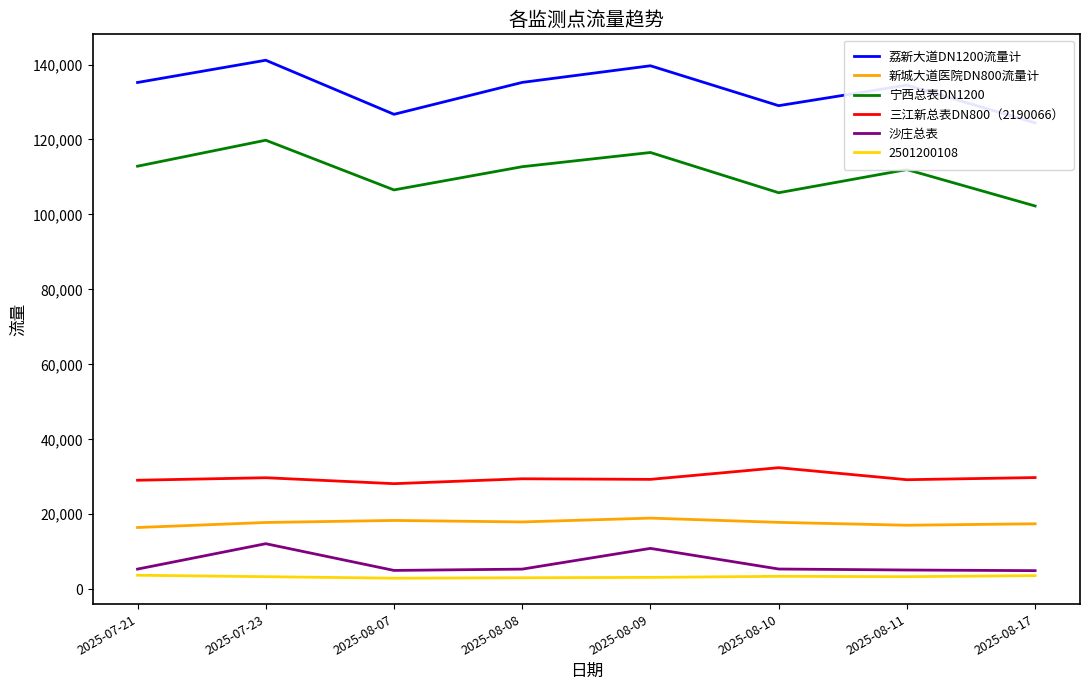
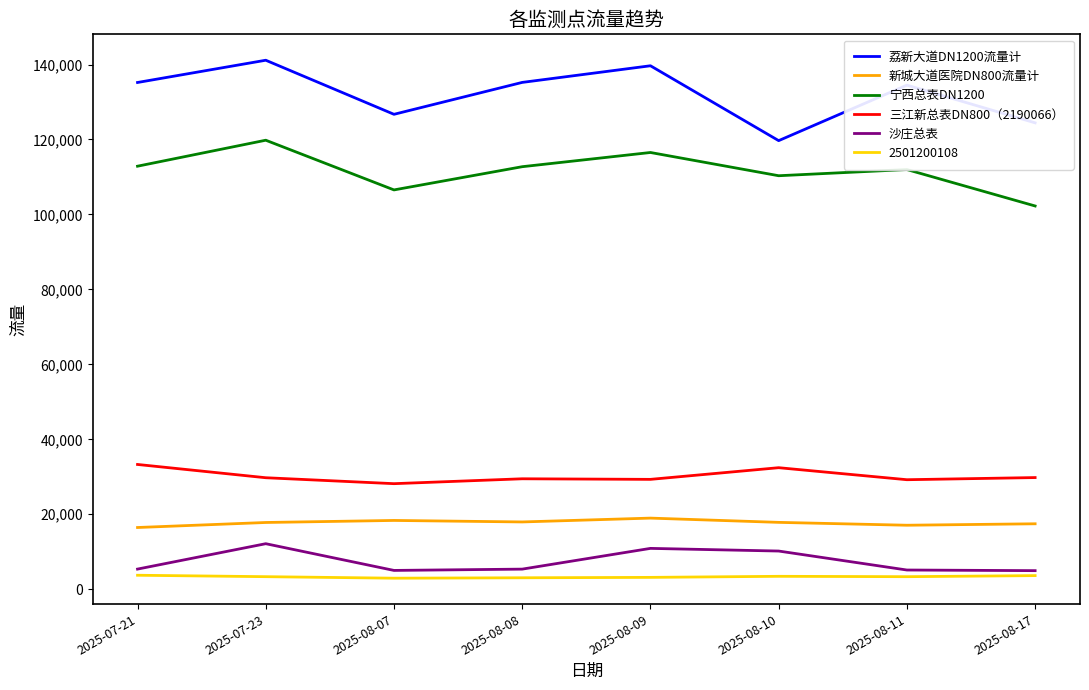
三江新总表DN800（2190066）, 2025-07-21: 29,000 -> 33,000
荔新大道DN1200流量计, 2025-08-10: 129,000 -> 120,000
宁西总表DN1200, 2025-08-10: 106,000 -> 110,000
沙庄总表, 2025-08-10: 5,000 -> 10,000
